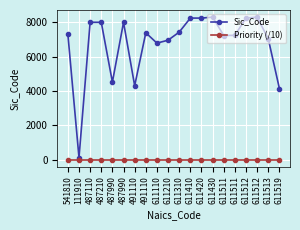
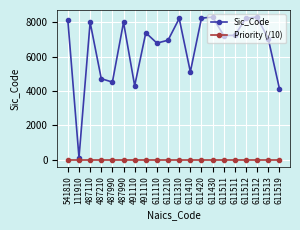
Sic_Code, 541810: 7300 -> 8100
Sic_Code, 487210: 8000 -> 4700
Sic_Code, 611310: 7400 -> 8200
Sic_Code, 611410: 8200 -> 5100
